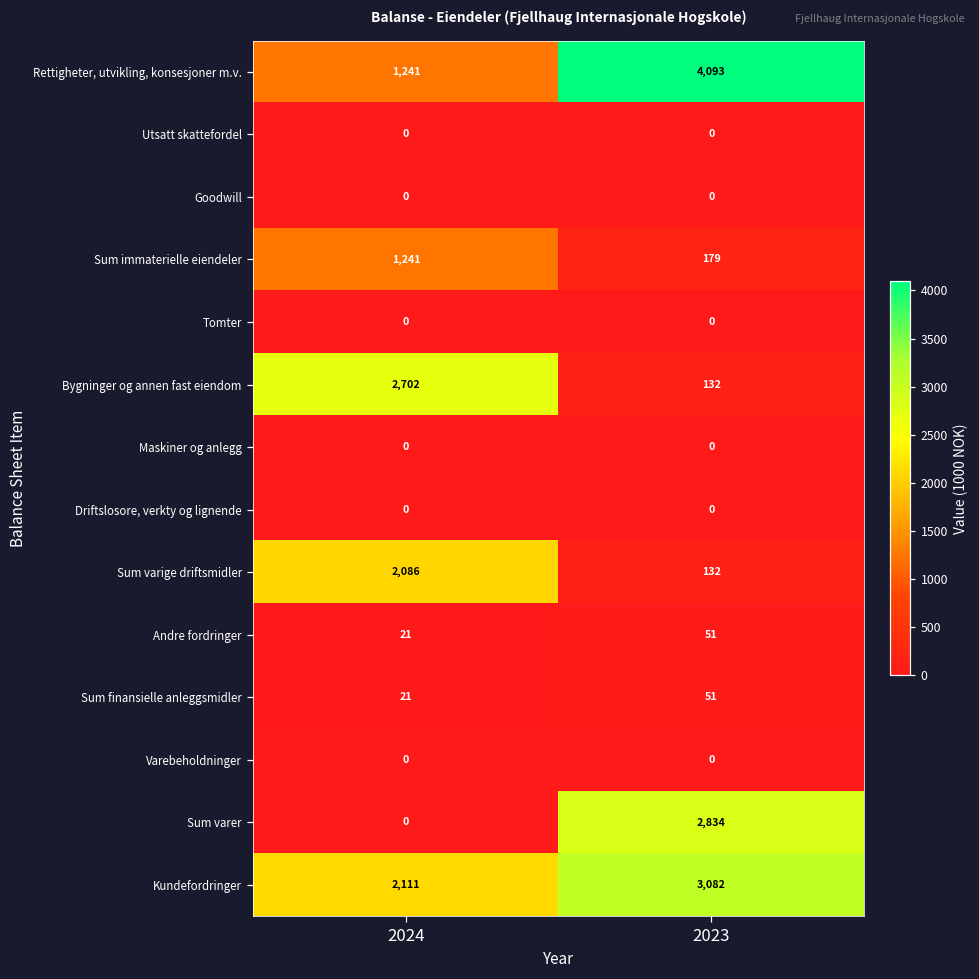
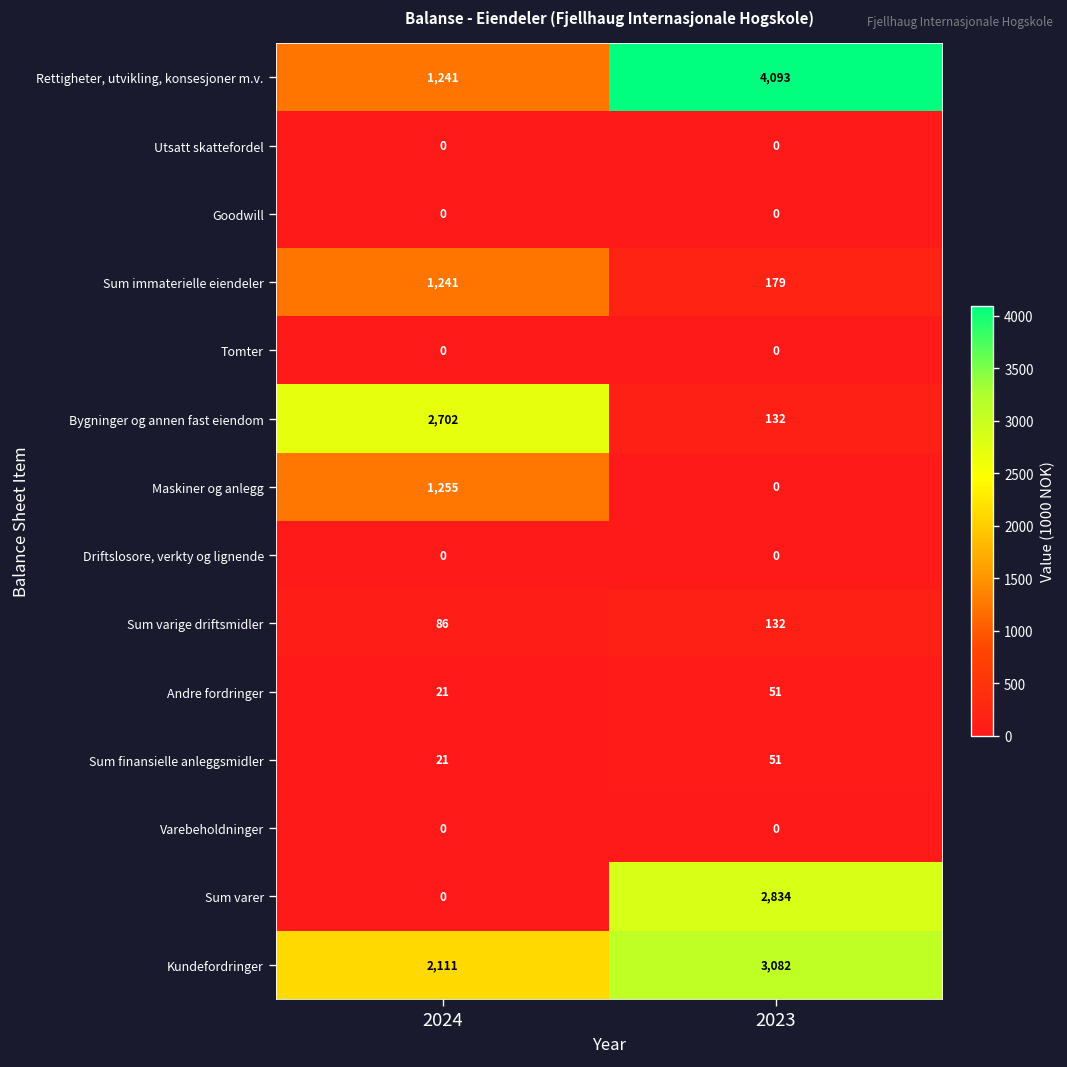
Maskiner og anlegg, 2024: 0 -> 1,255
Sum varige driftsmidler, 2024: 2,086 -> 86
